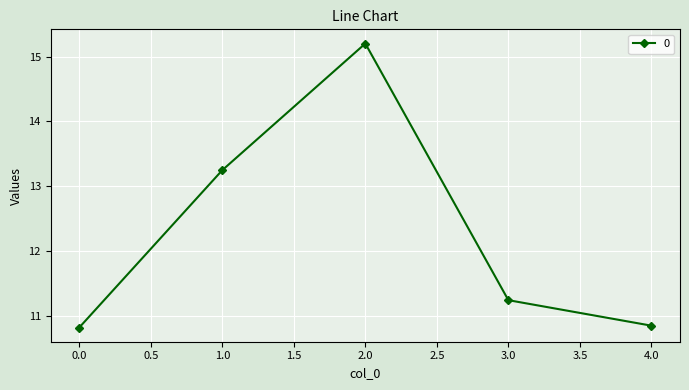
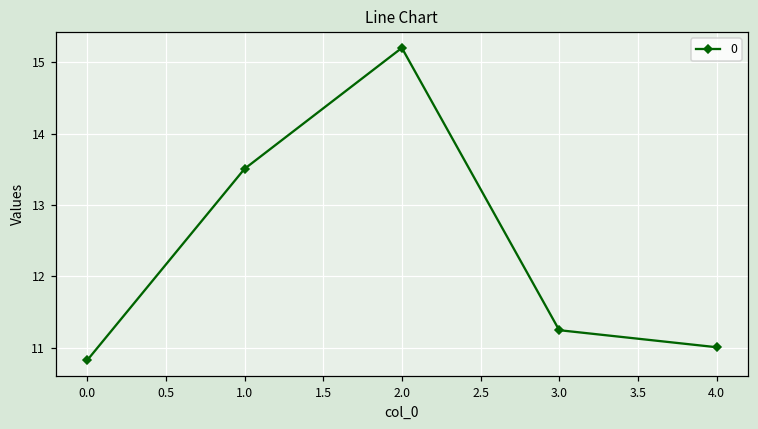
1.0: 13.2 -> 13.5
4.0: 10.9 -> 11.0
